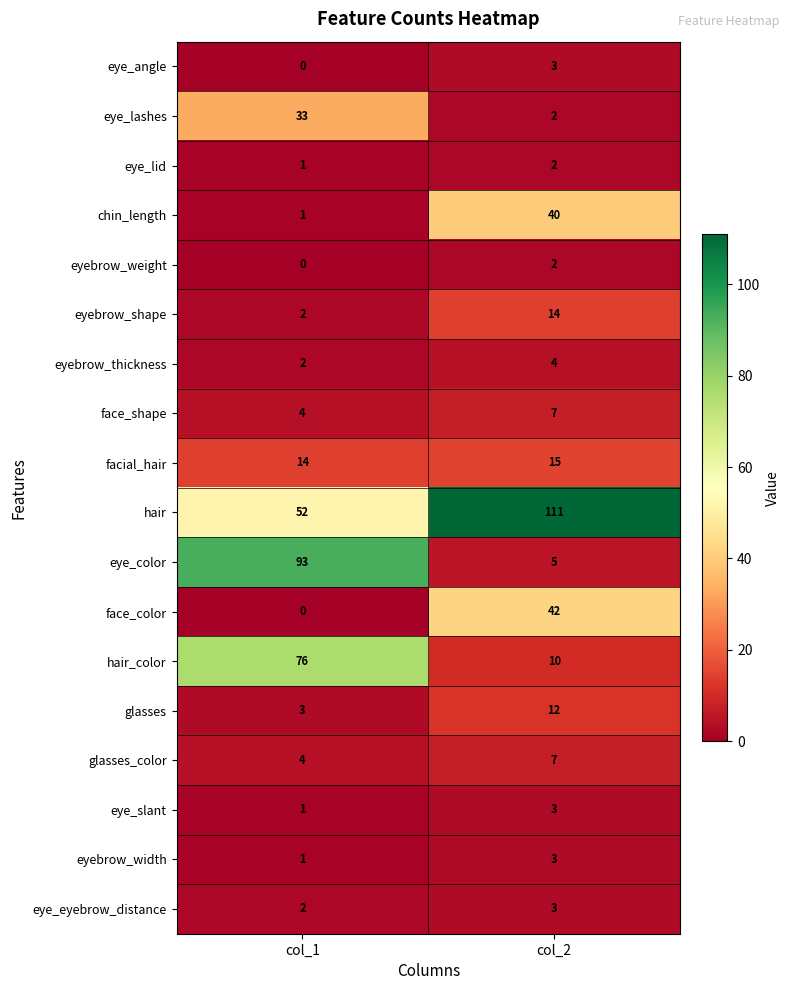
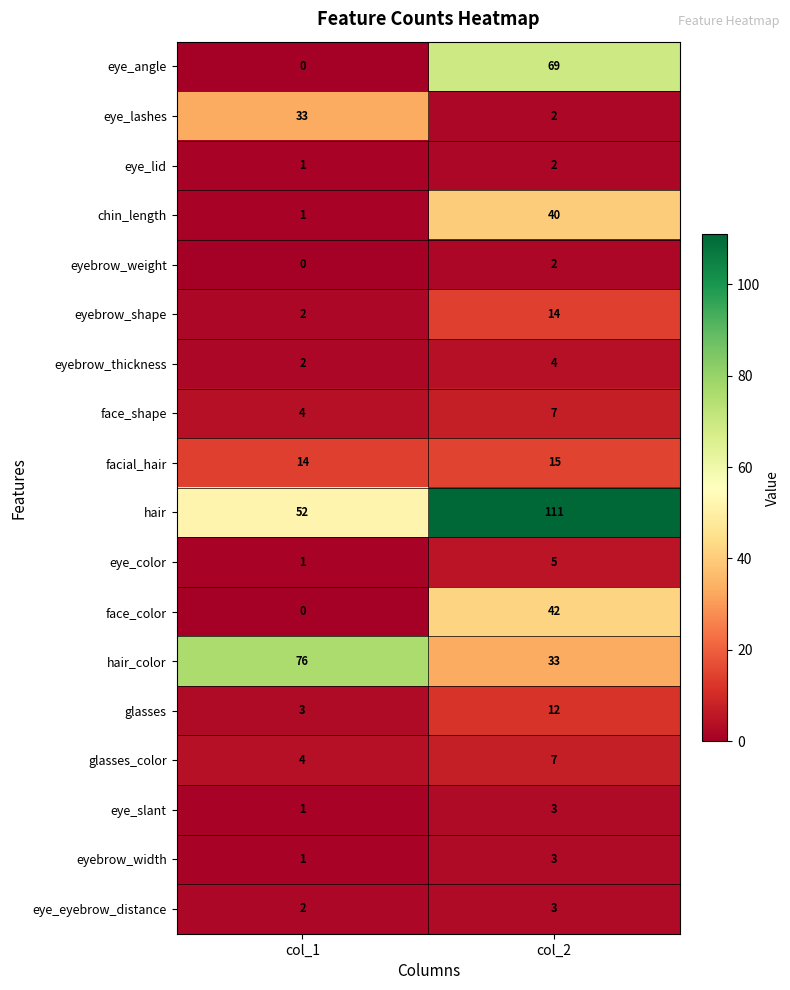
eye_angle, col_2: 3 -> 69
eye_color, col_1: 93 -> 1
hair_color, col_2: 10 -> 33
